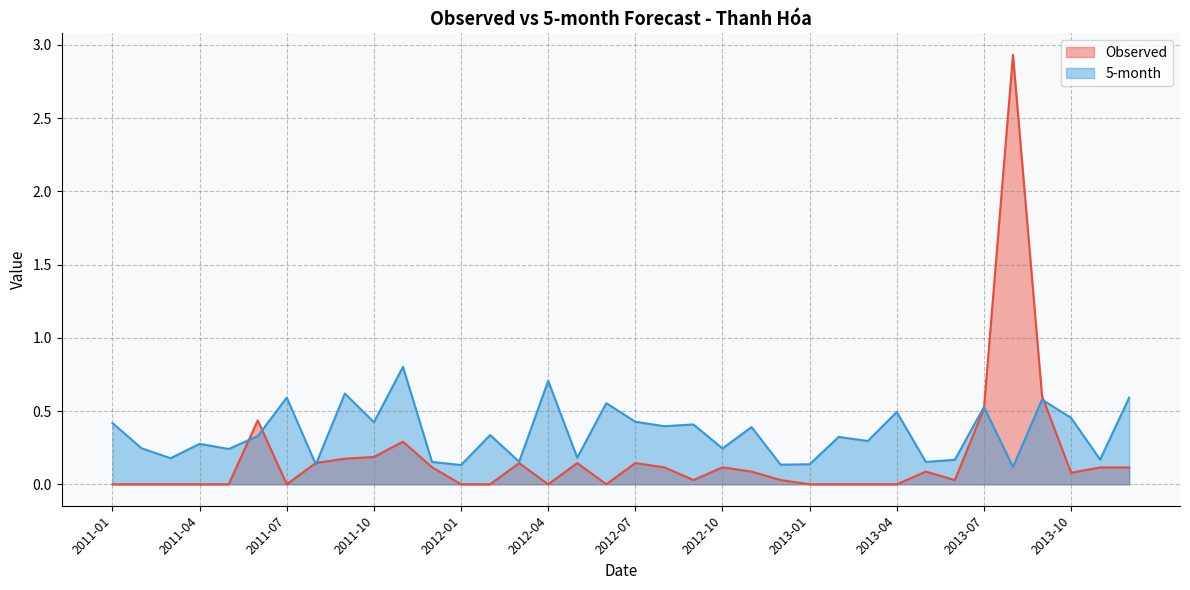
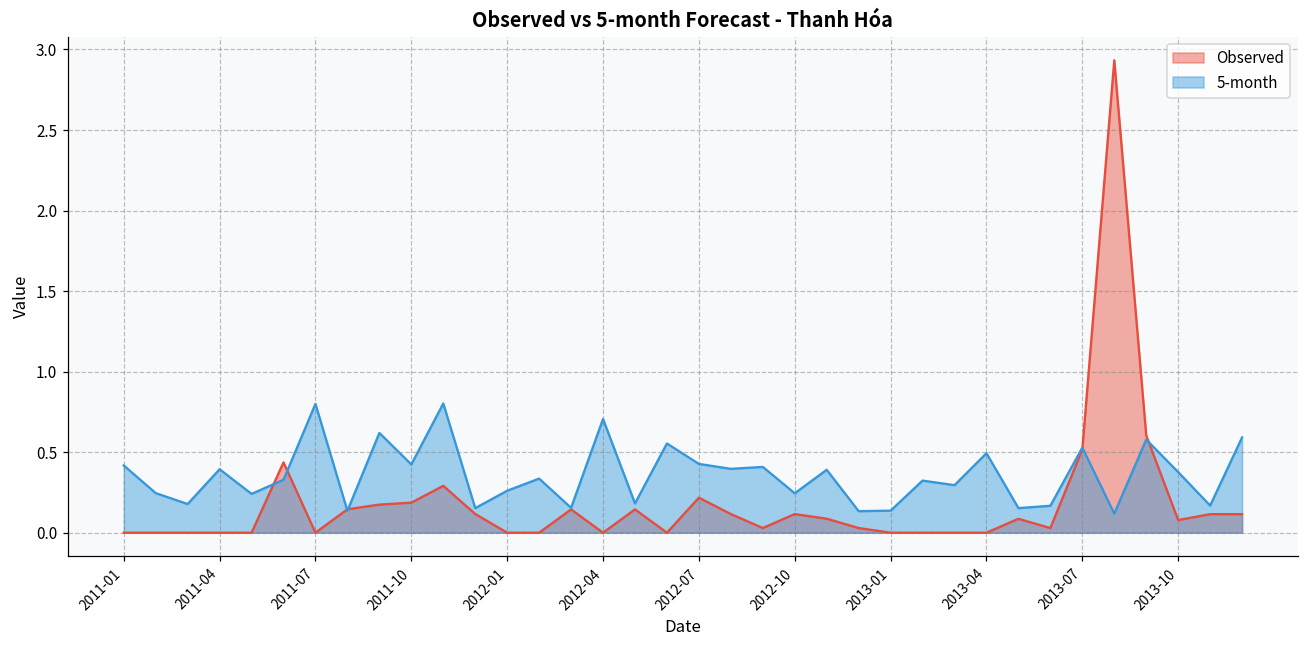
5-month, 2011-04: 0.28 -> 0.39
5-month, 2011-07: 0.59 -> 0.80
5-month, 2012-01: 0.13 -> 0.26
Observed, 2012-07: 0.14 -> 0.22
5-month, 2013-10: 0.45 -> 0.38
